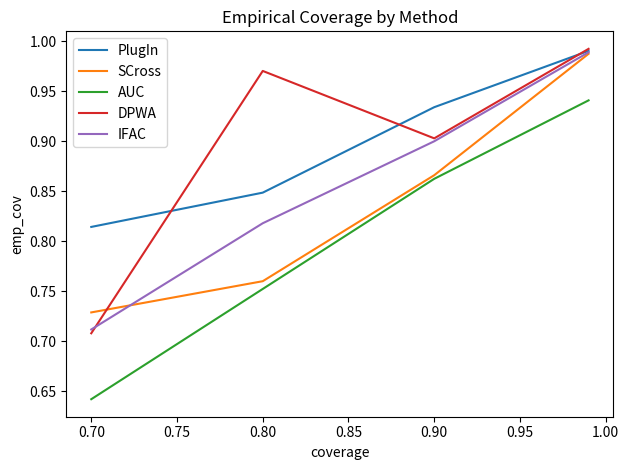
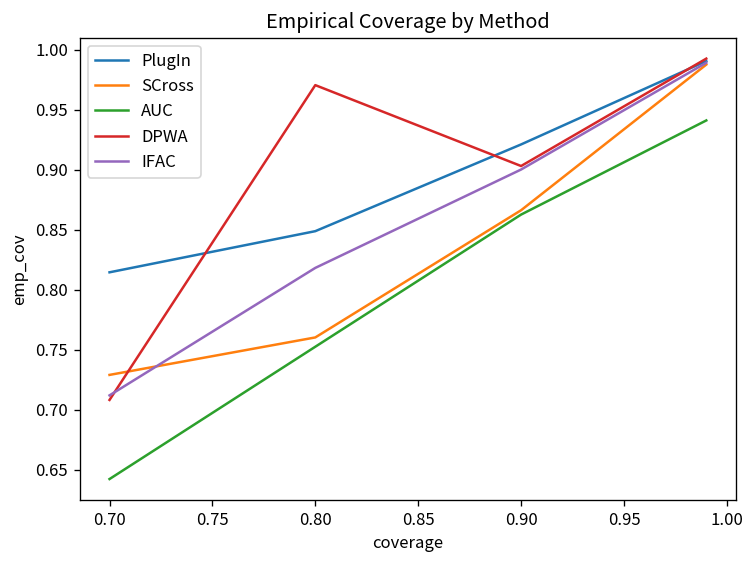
PlugIn, 0.90: 0.934 -> 0.921
